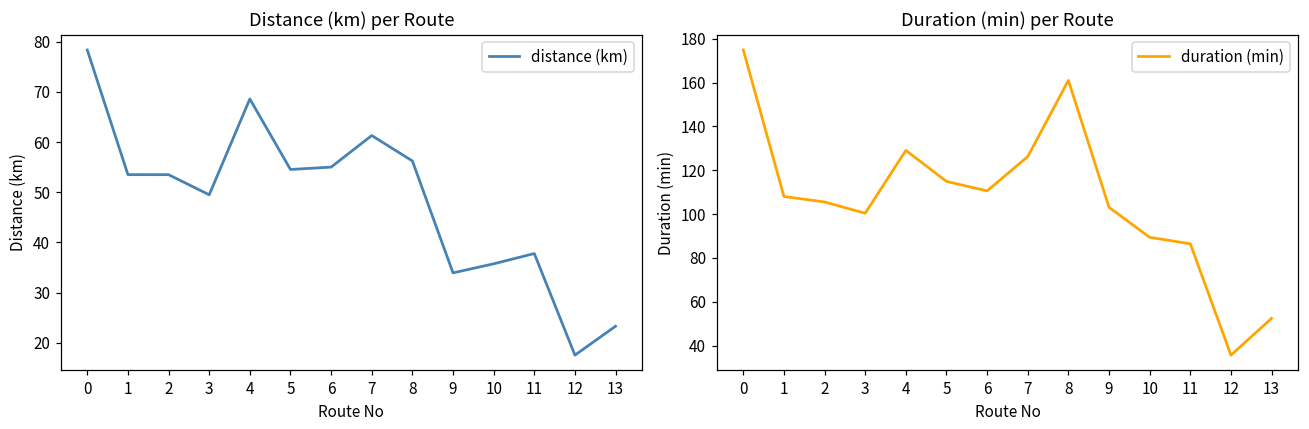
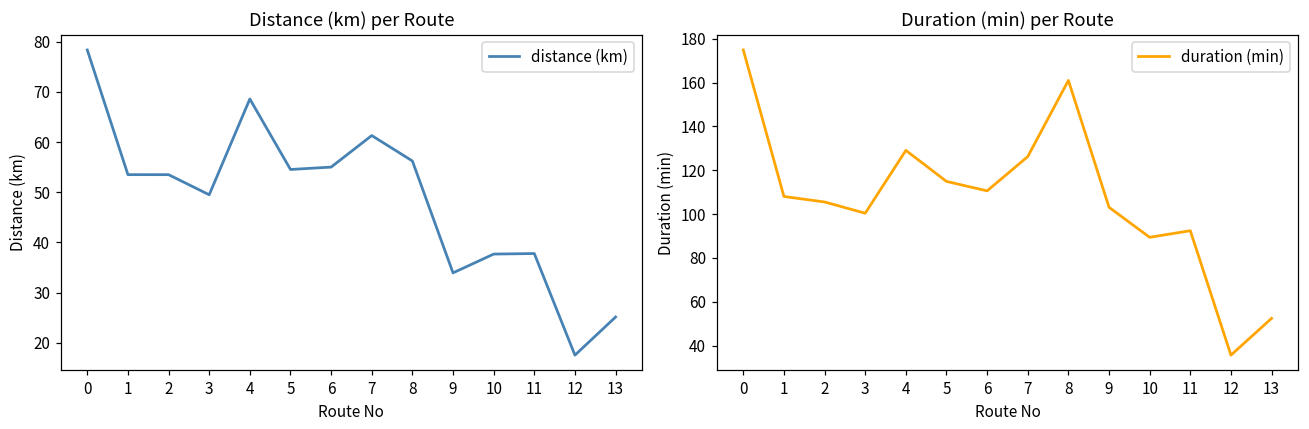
Distance (km) per Route, 10: 36 -> 38
Distance (km) per Route, 13: 23 -> 25
Duration (min) per Route, 11: 86 -> 92
